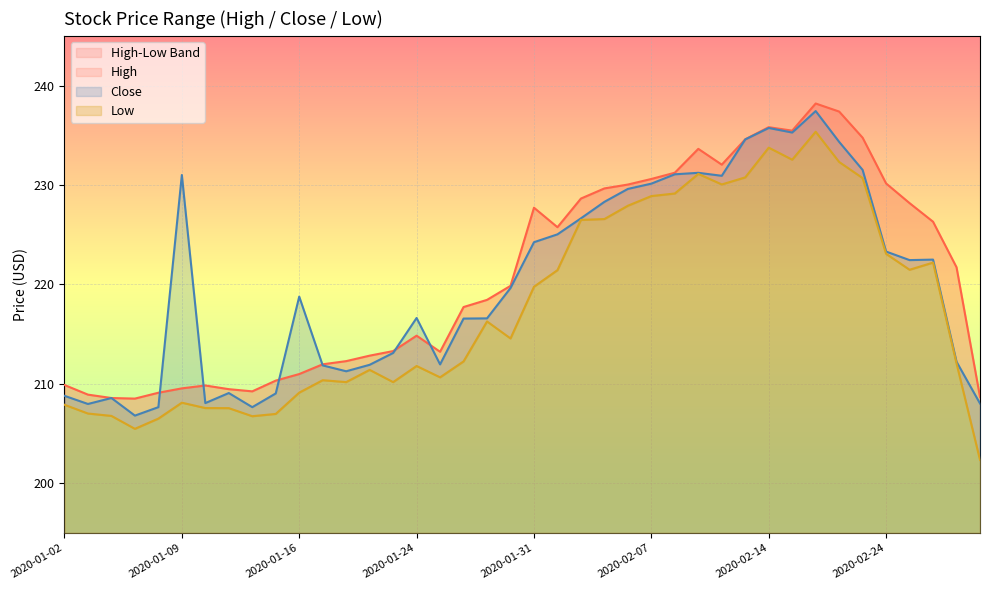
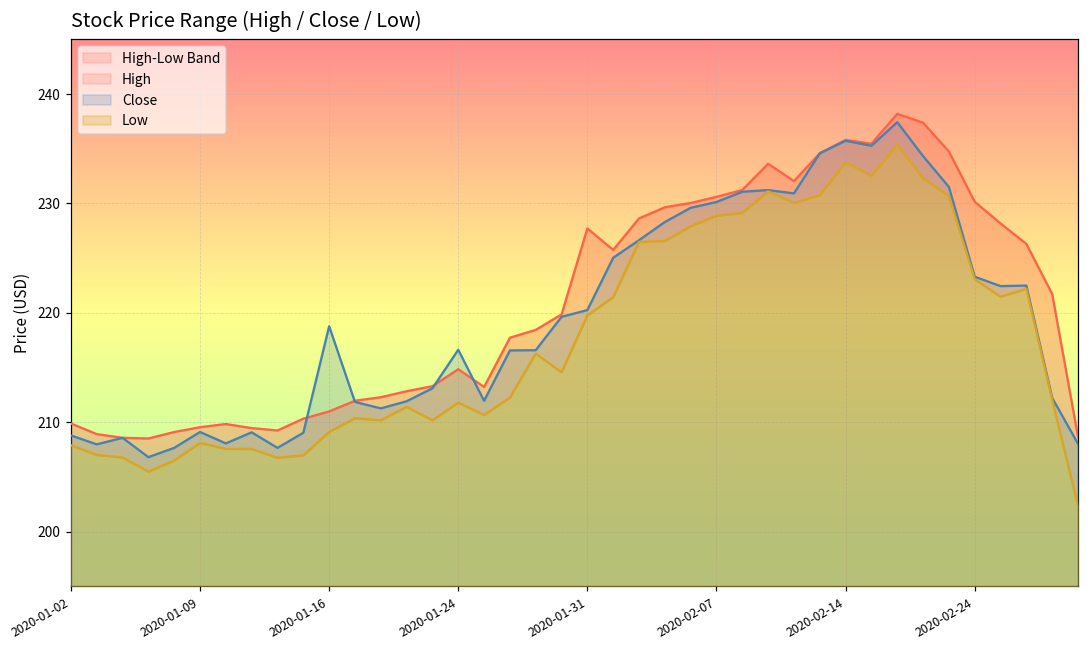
Close, 2020-01-09: 231 -> 209
Close, 2020-01-31: 224 -> 220
